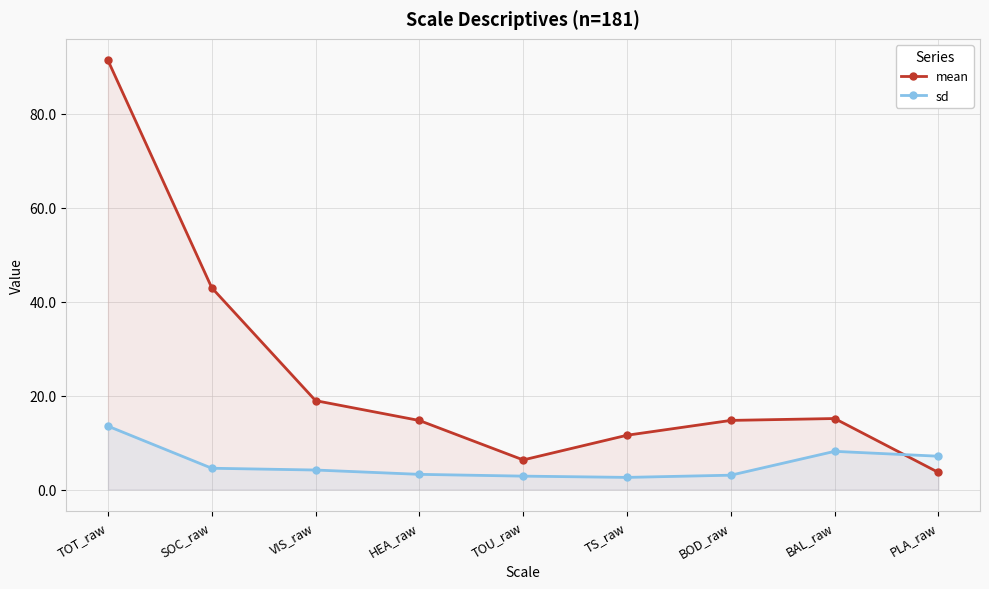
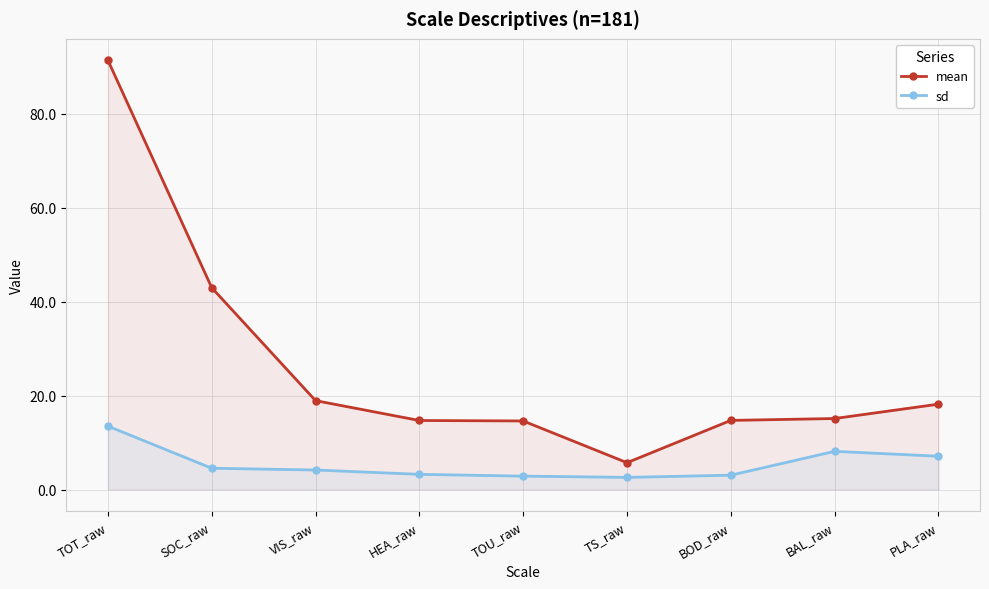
mean, TOU_raw: 6 -> 15
mean, TS_raw: 12 -> 6
mean, PLA_raw: 4 -> 18
